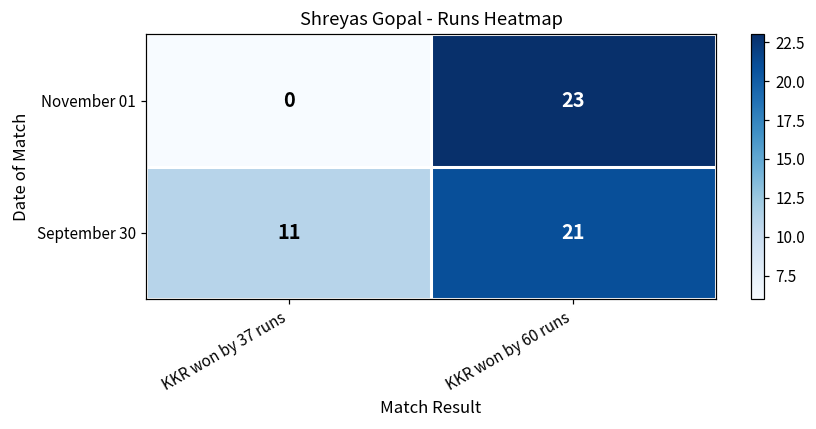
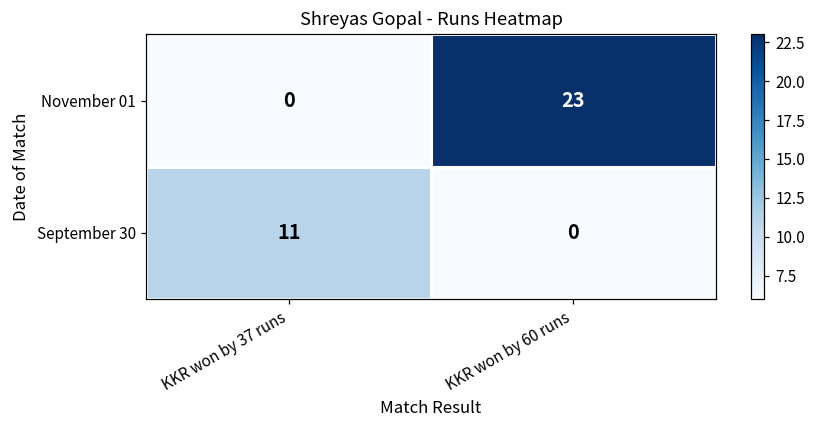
September 30, KKR won by 60 runs: 21 -> 0
